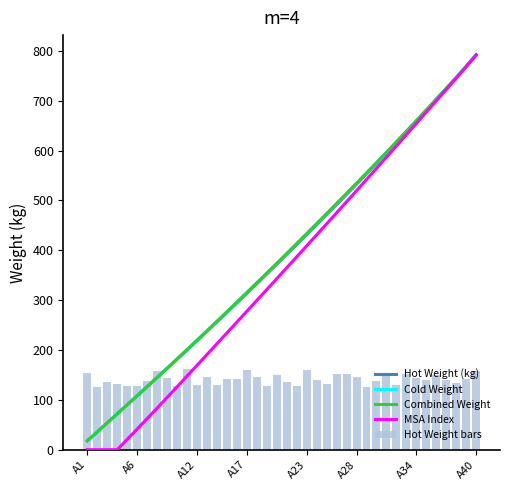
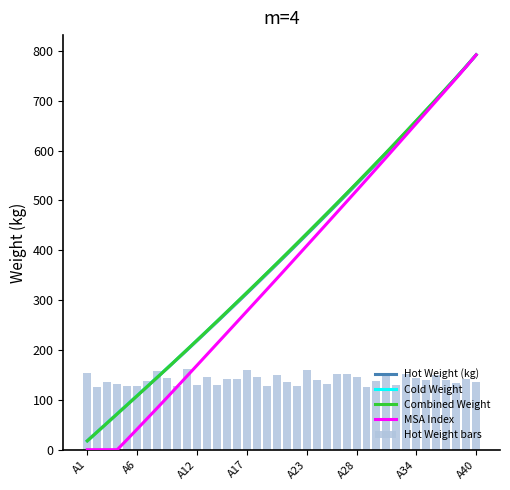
Hot Weight bars, A40: 160 -> 140
